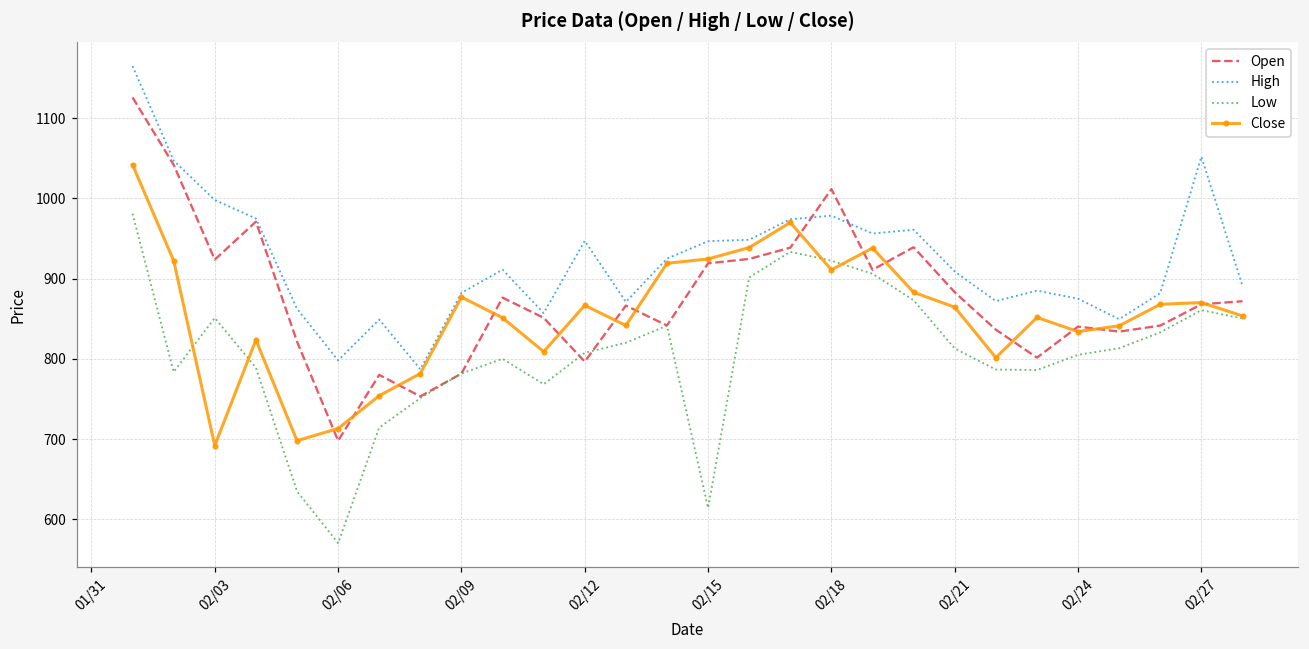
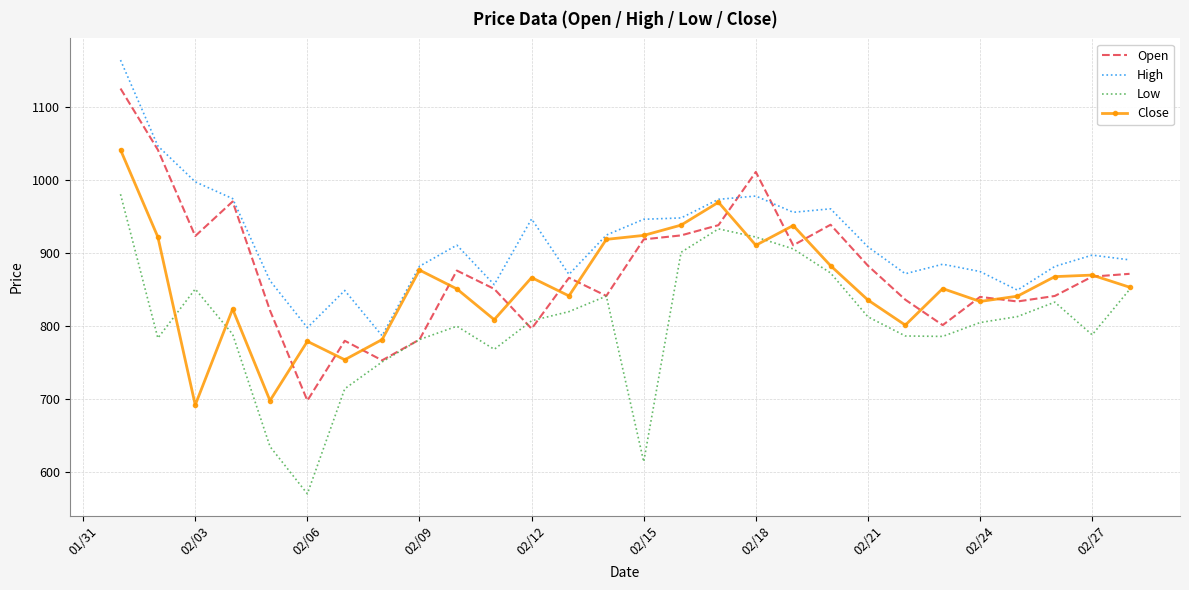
Close, 02/06: 710 -> 780
Close, 02/21: 860 -> 840
High, 02/27: 1050 -> 900
Low, 02/27: 860 -> 790
